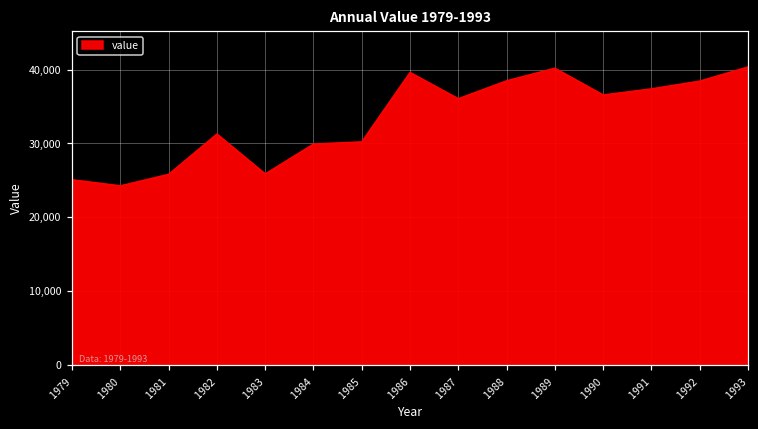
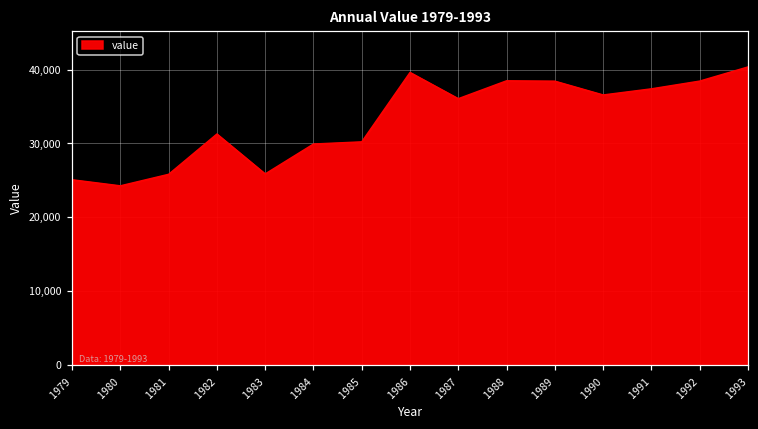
1989: 40,000 -> 38,000
